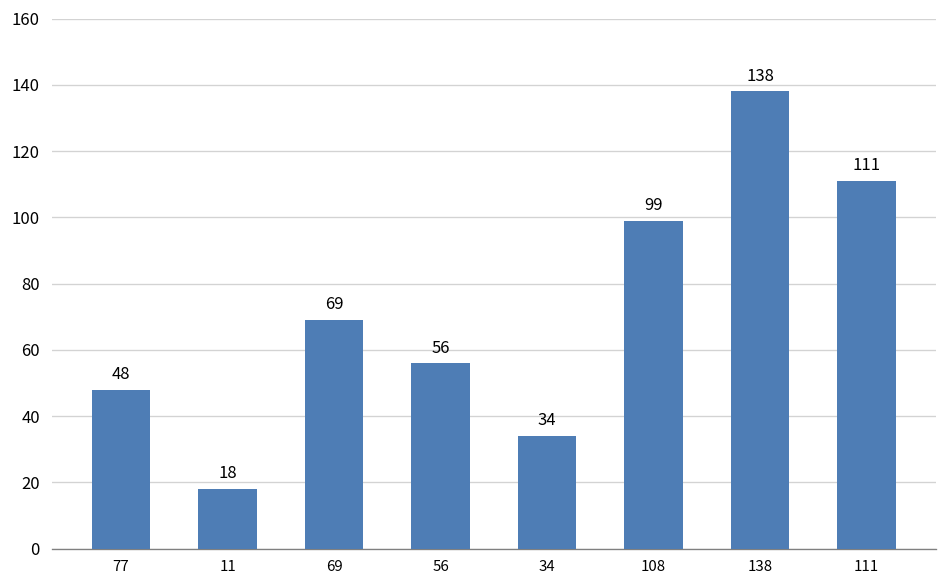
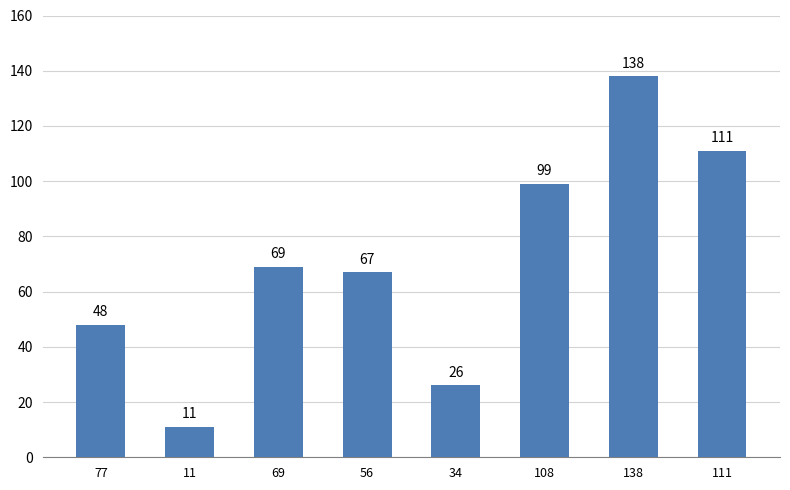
11: 18 -> 11
56: 56 -> 67
34: 34 -> 26
